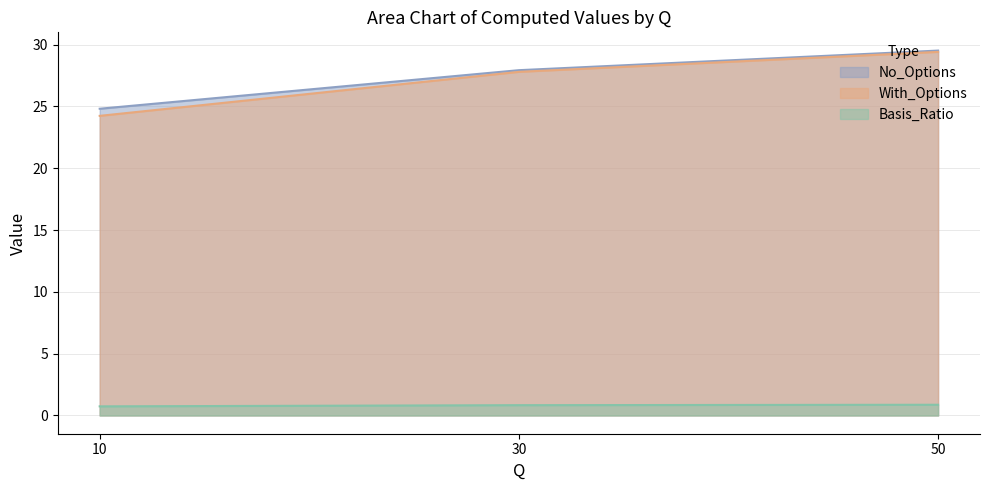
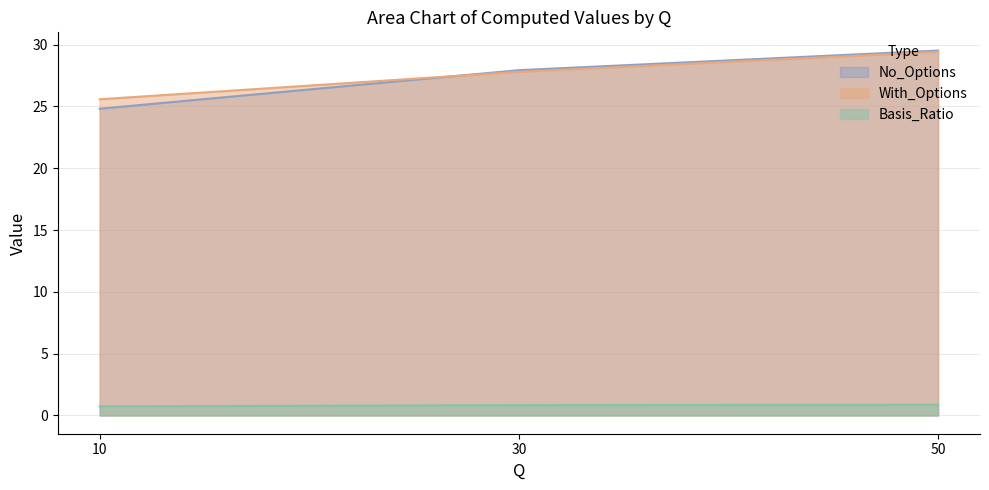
With_Options, 10: 24.2 -> 25.6
